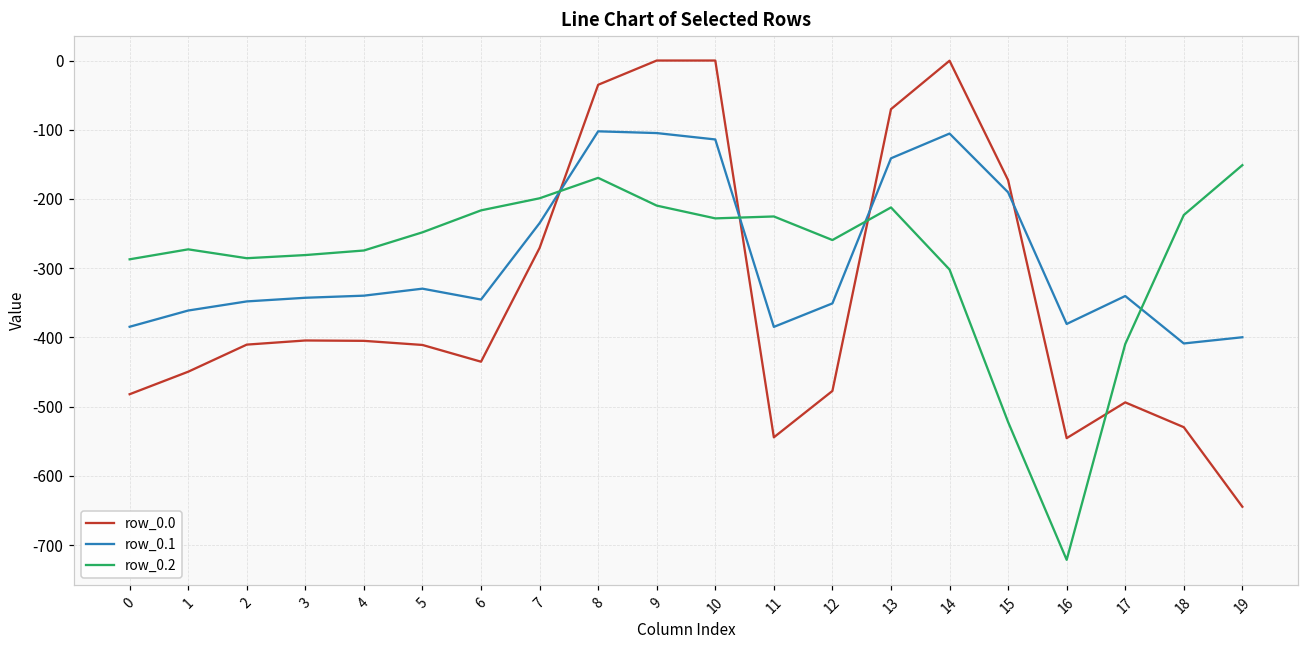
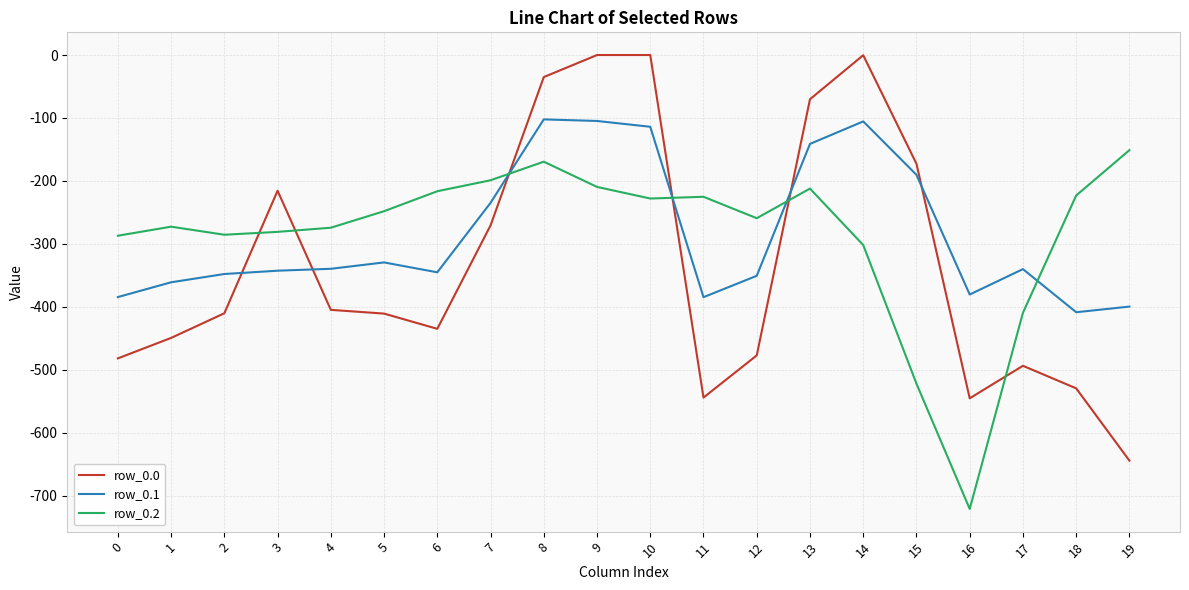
row_0.0, 3: -400 -> -220
